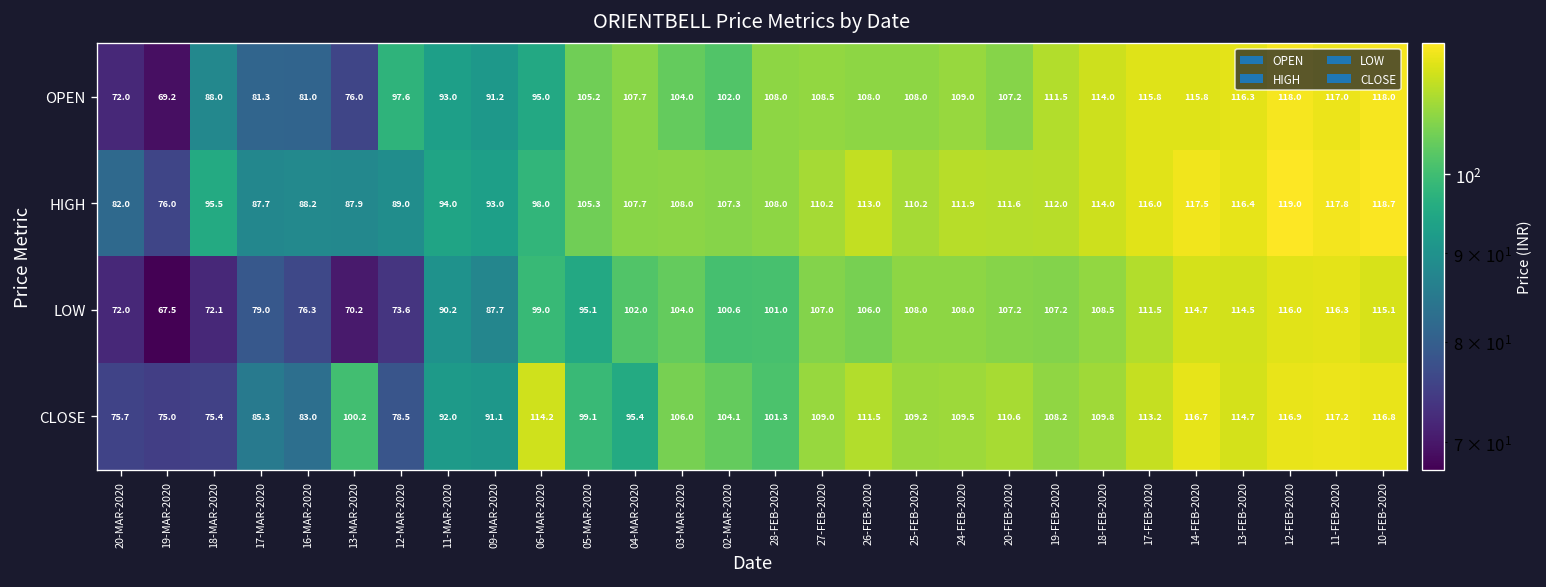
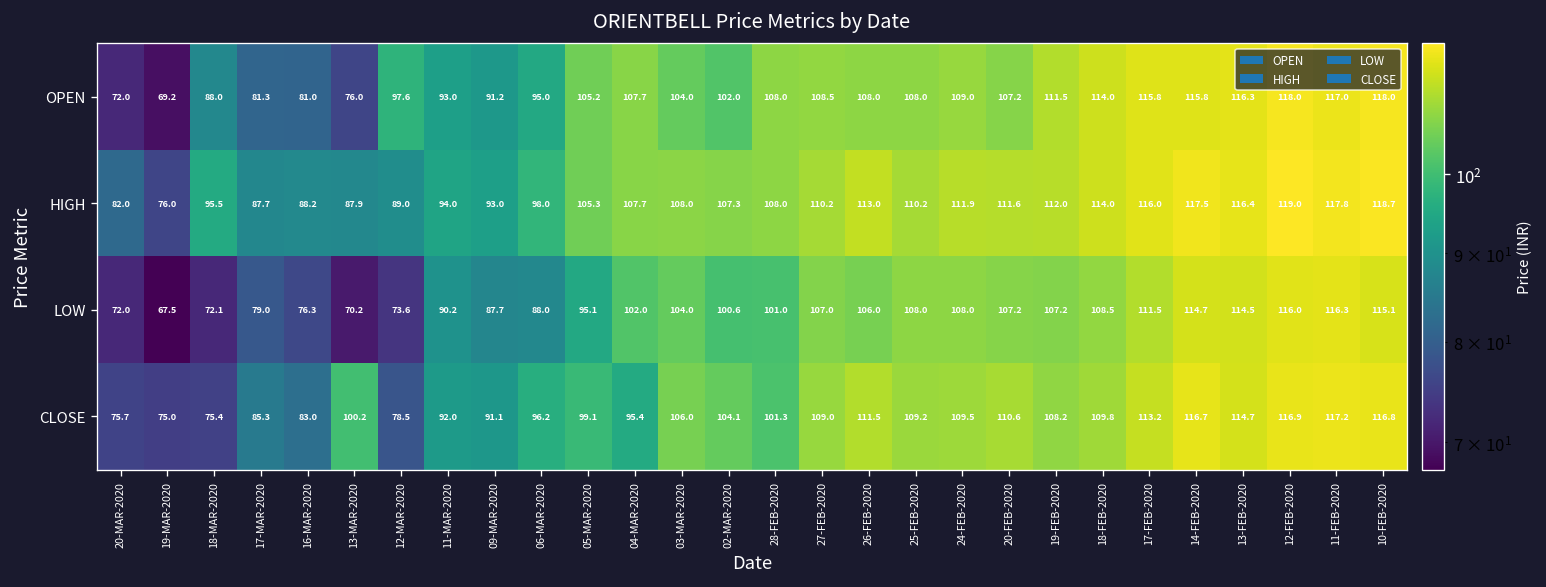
LOW, 06-MAR-2020: 99.0 -> 88.0
CLOSE, 06-MAR-2020: 114.2 -> 96.2
